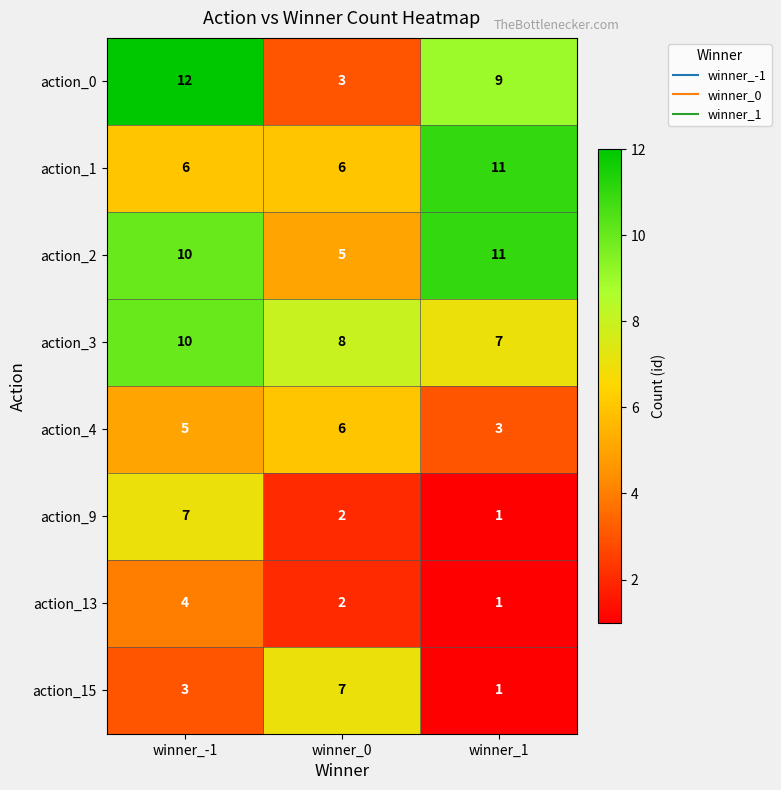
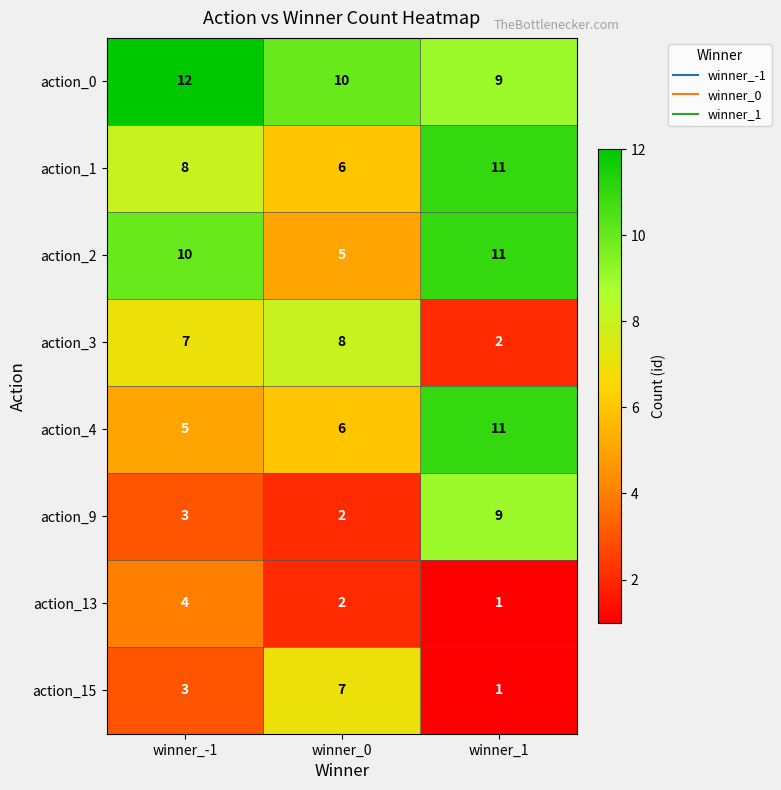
action_0, winner_0: 3 -> 10
action_1, winner_-1: 6 -> 8
action_3, winner_-1: 10 -> 7
action_3, winner_1: 7 -> 2
action_4, winner_1: 3 -> 11
action_9, winner_-1: 7 -> 3
action_9, winner_1: 1 -> 9
